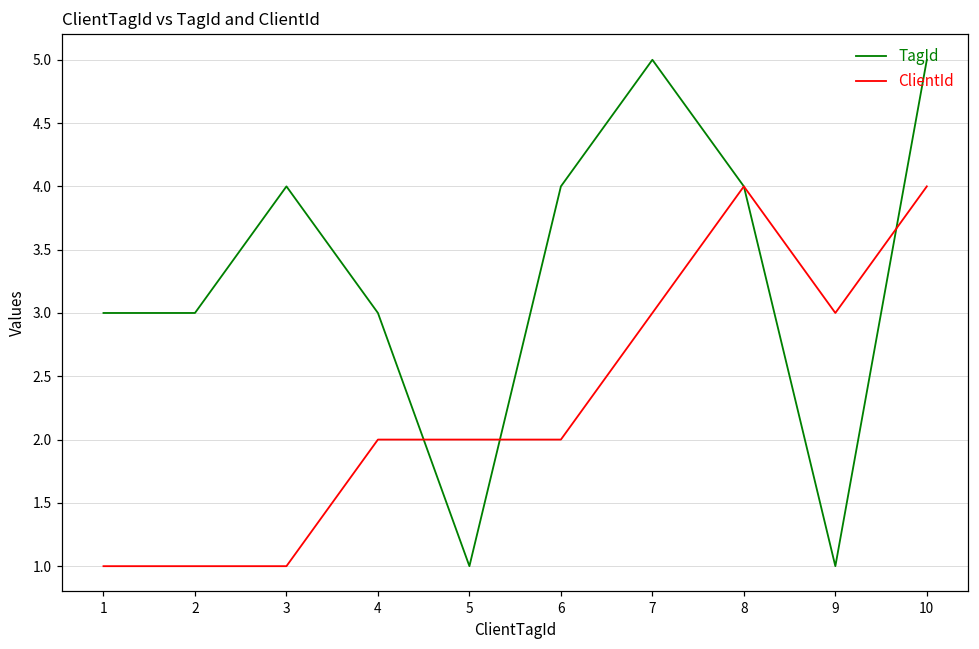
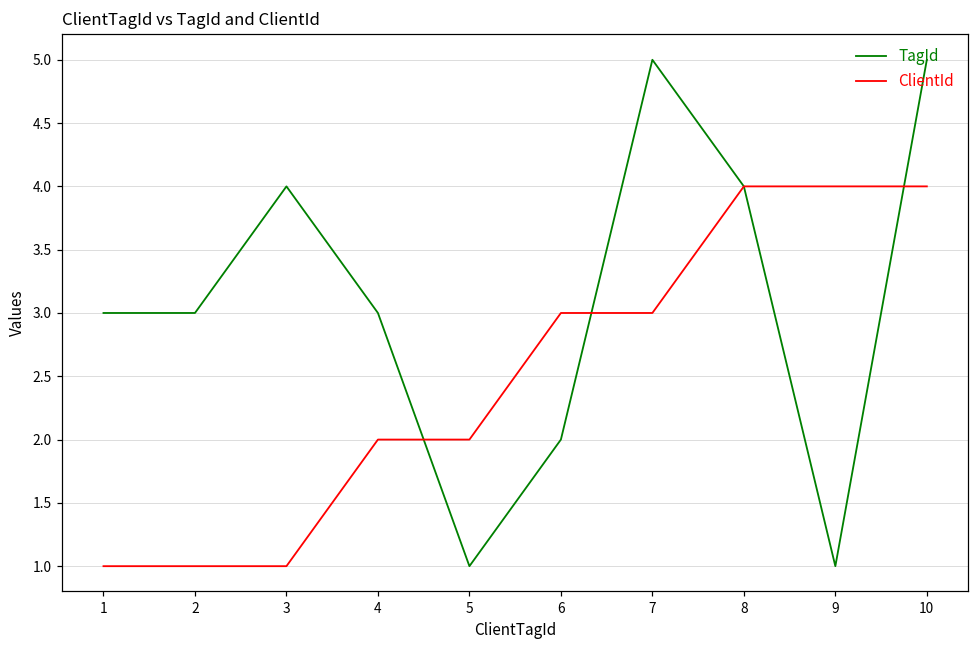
TagId, 6: 4 -> 2
ClientId, 6: 2 -> 3
ClientId, 9: 3 -> 4
